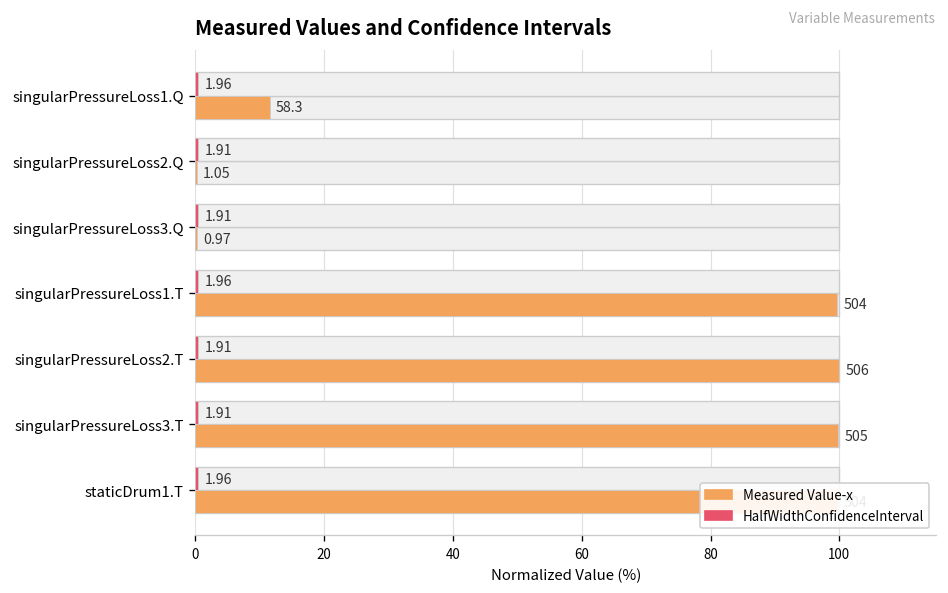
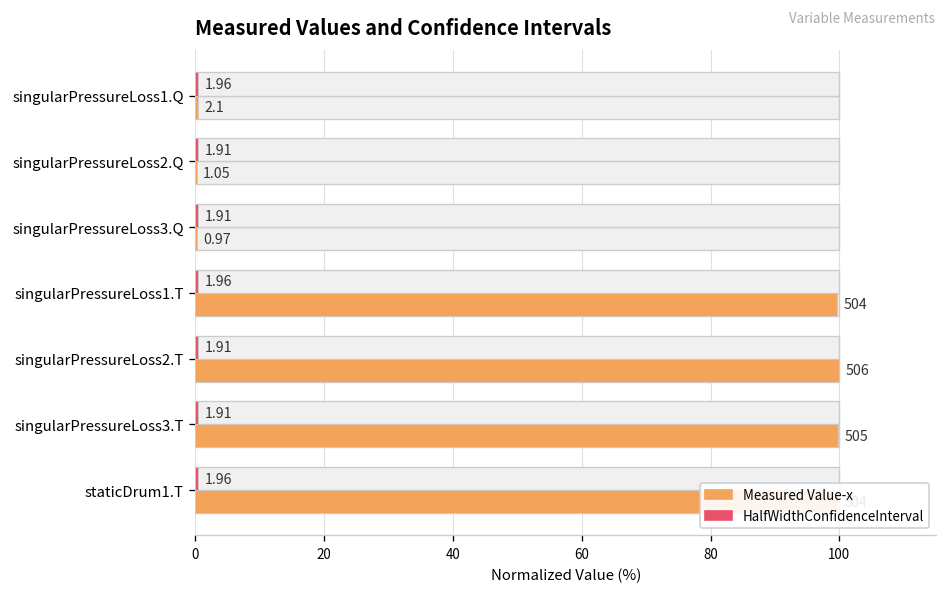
Measured Value-x, singularPressureLoss1.Q: 58.3 -> 2.1
